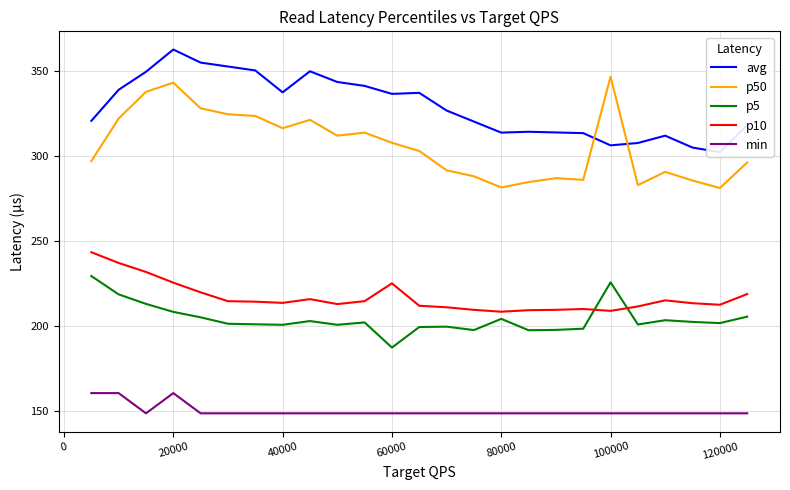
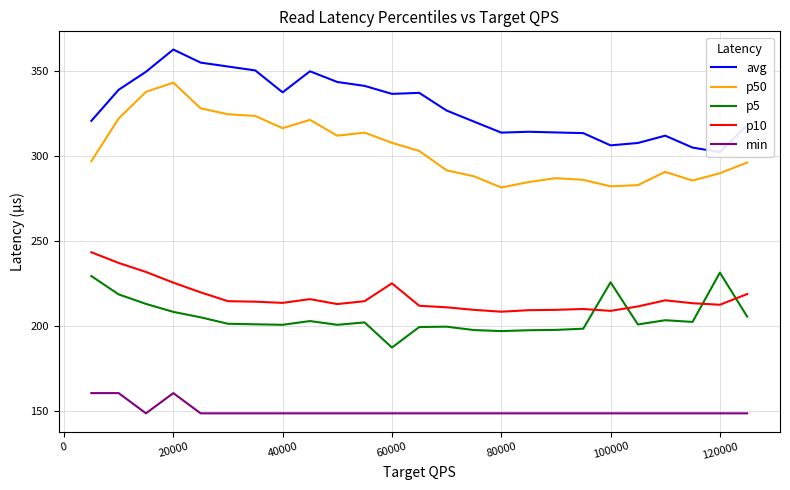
p5, 80000: 204 -> 197
p50, 100000: 347 -> 282
p50, 120000: 281 -> 290
p5, 120000: 202 -> 232
